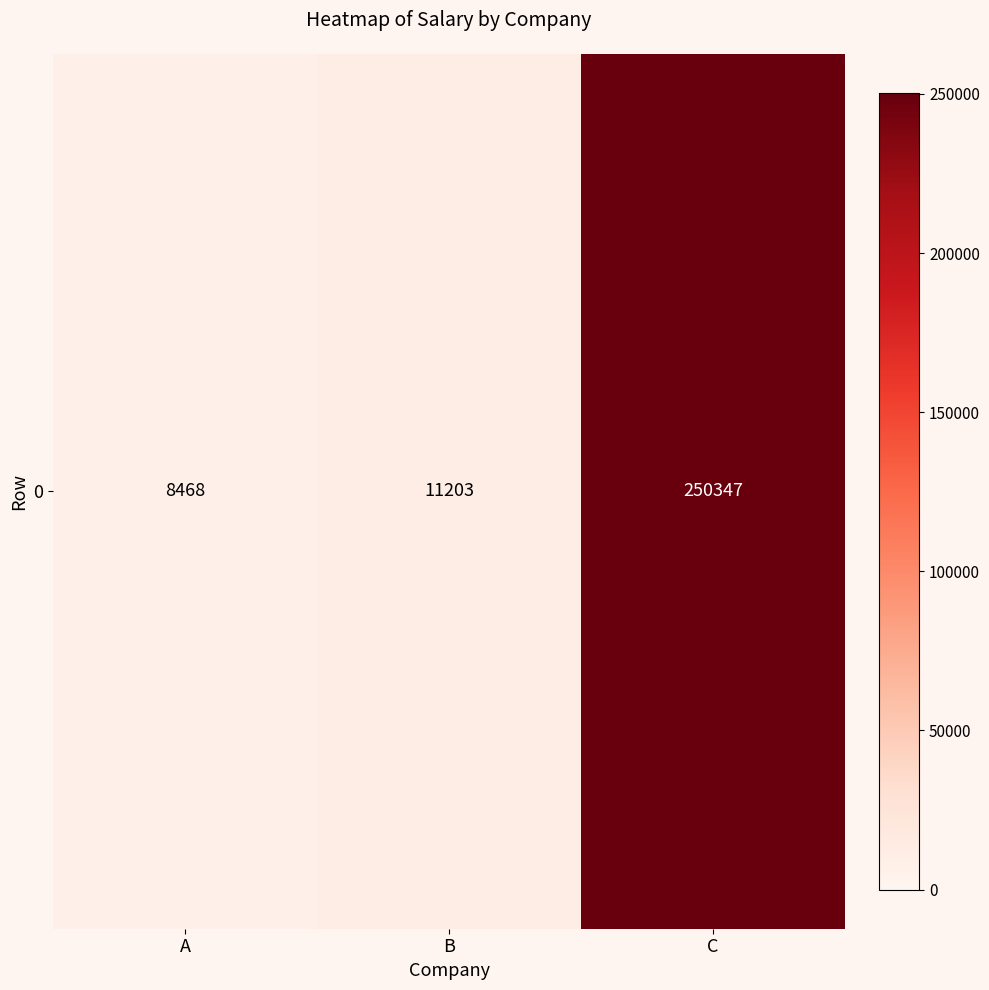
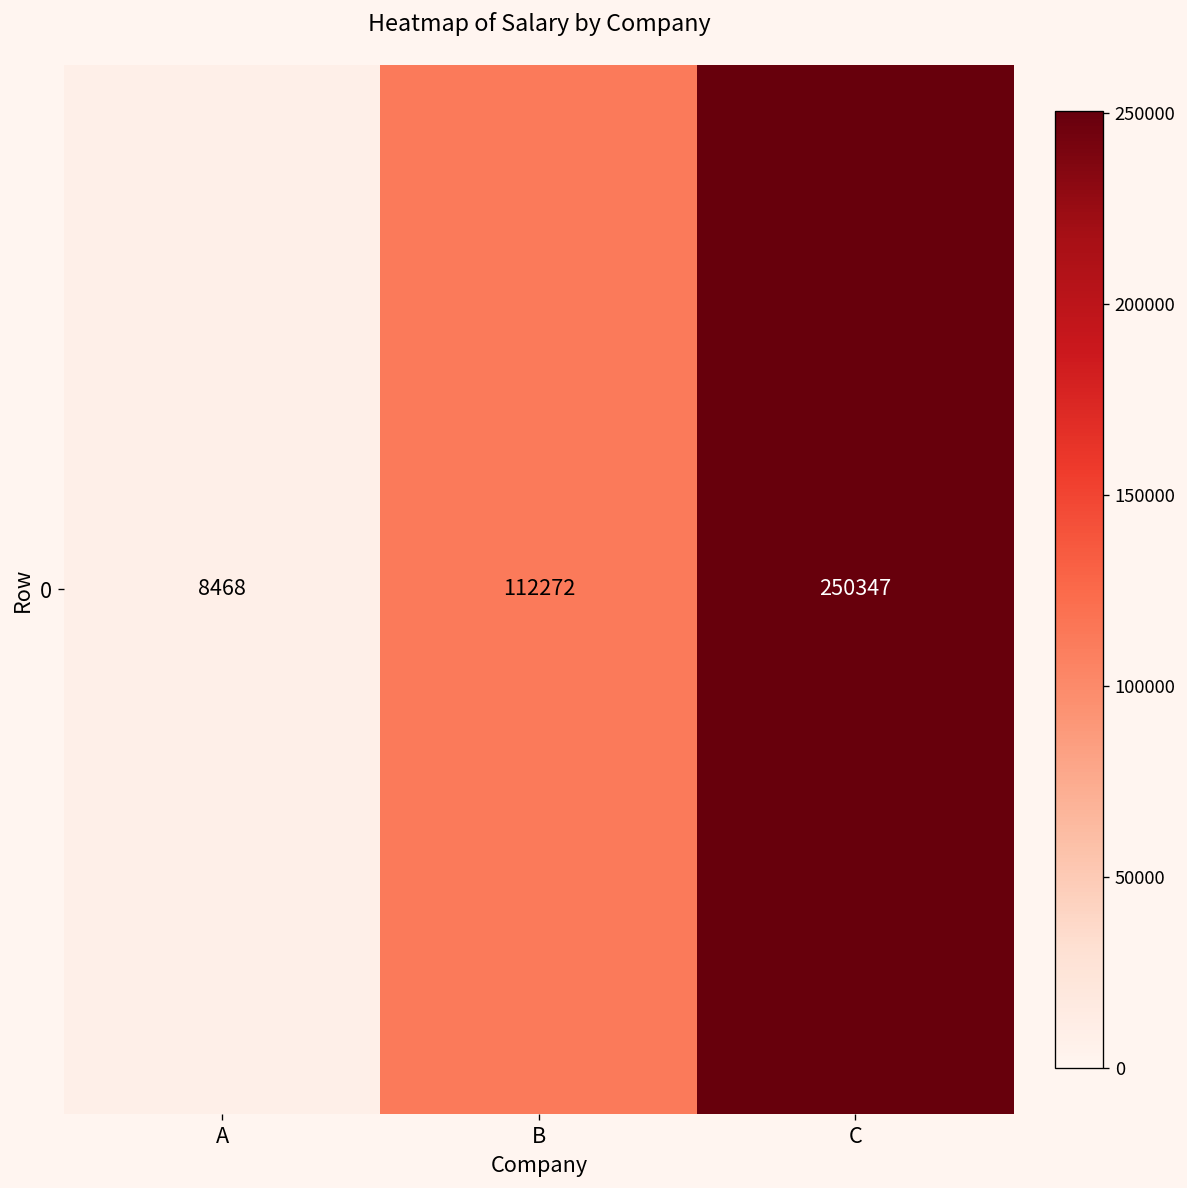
0, B: 11203 -> 112272
